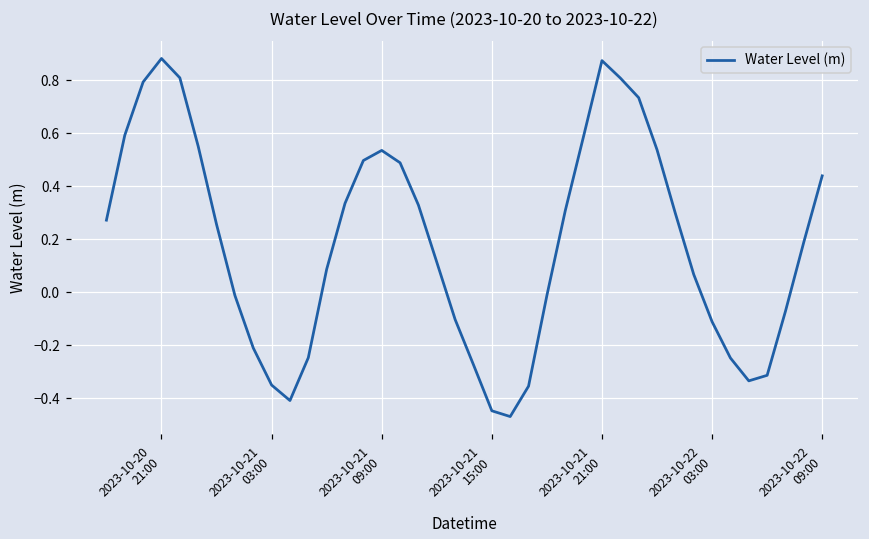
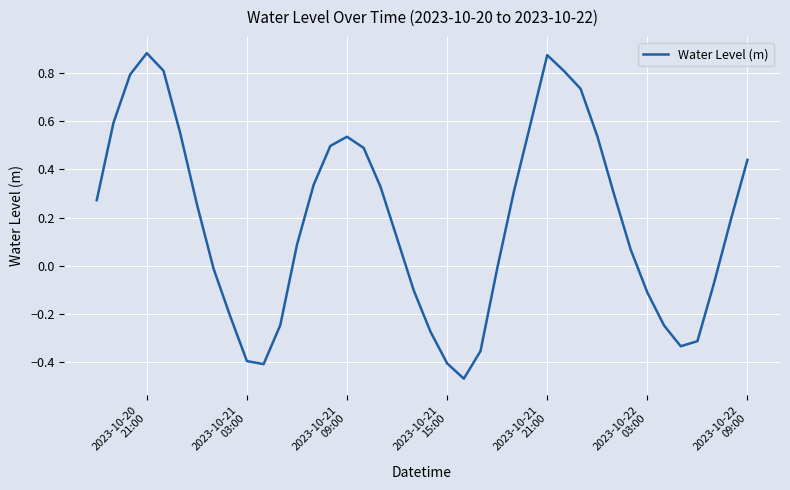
2023-10-21 03:00: -0.35 -> -0.40
2023-10-21 15:00: -0.45 -> -0.41
